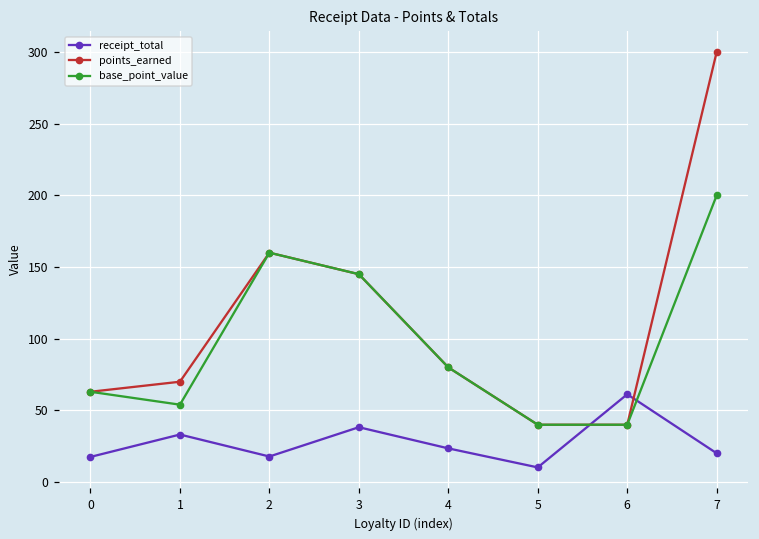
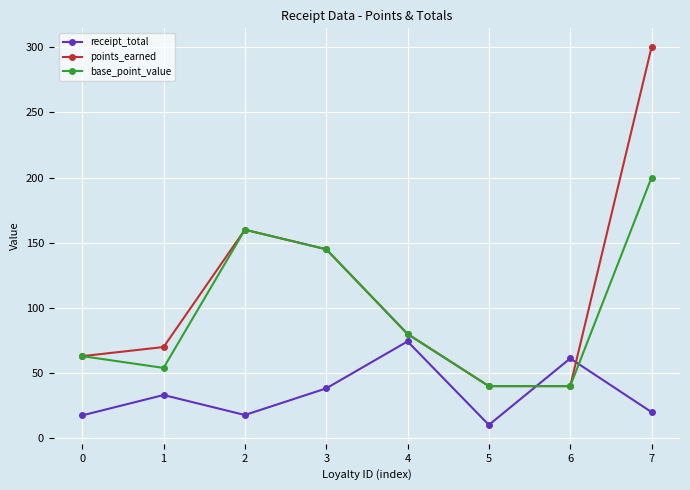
receipt_total, 4: 24 -> 74
